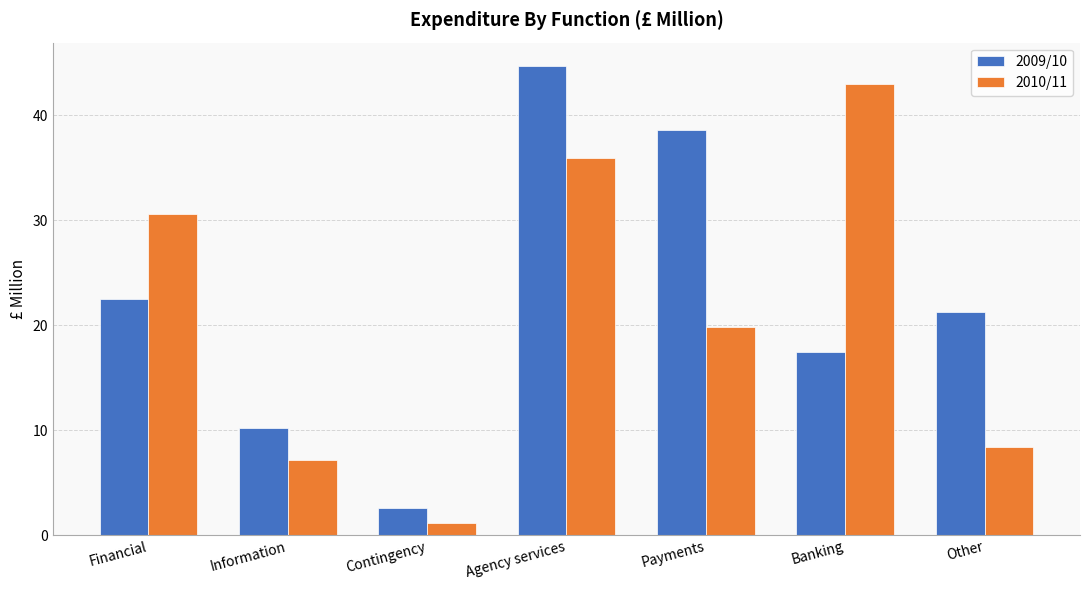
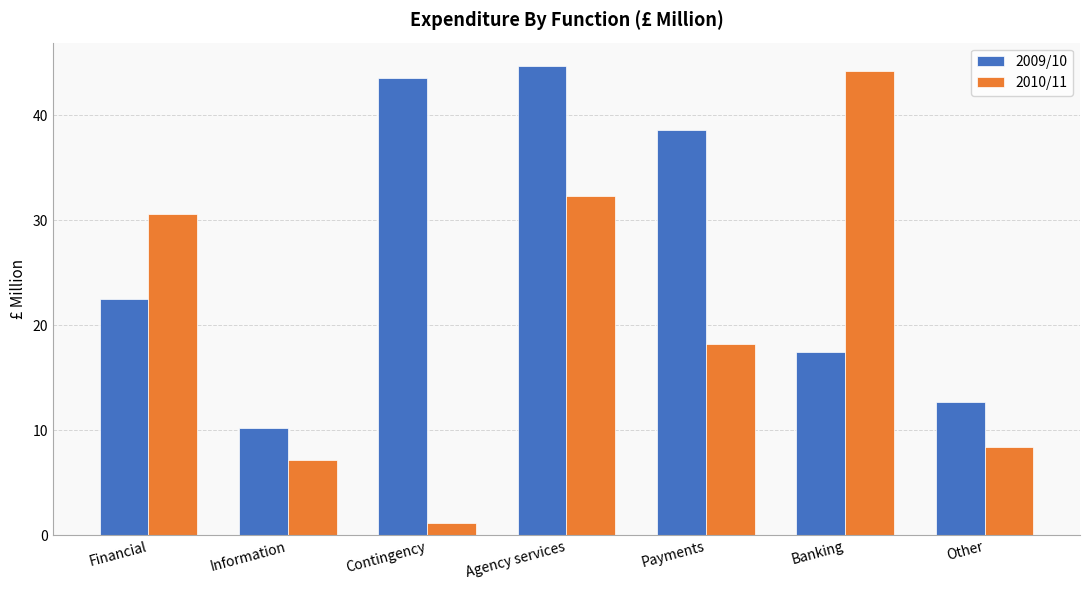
2009/10, Contingency: 2.6 -> 43.6
2010/11, Agency services: 35.9 -> 32.3
2010/11, Payments: 19.9 -> 18.2
2010/11, Banking: 43.0 -> 44.2
2009/10, Other: 21.3 -> 12.7
